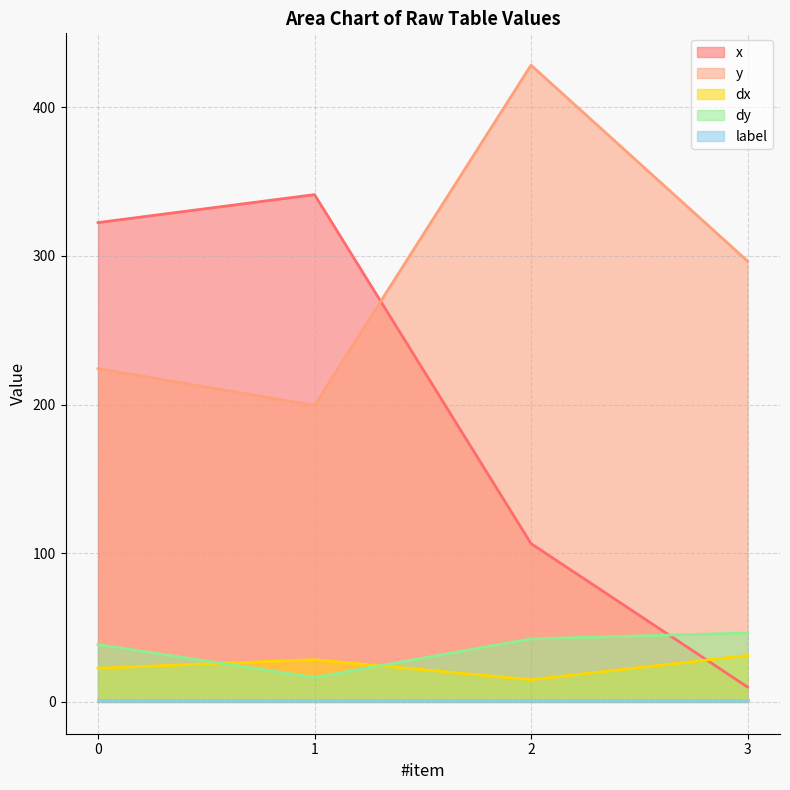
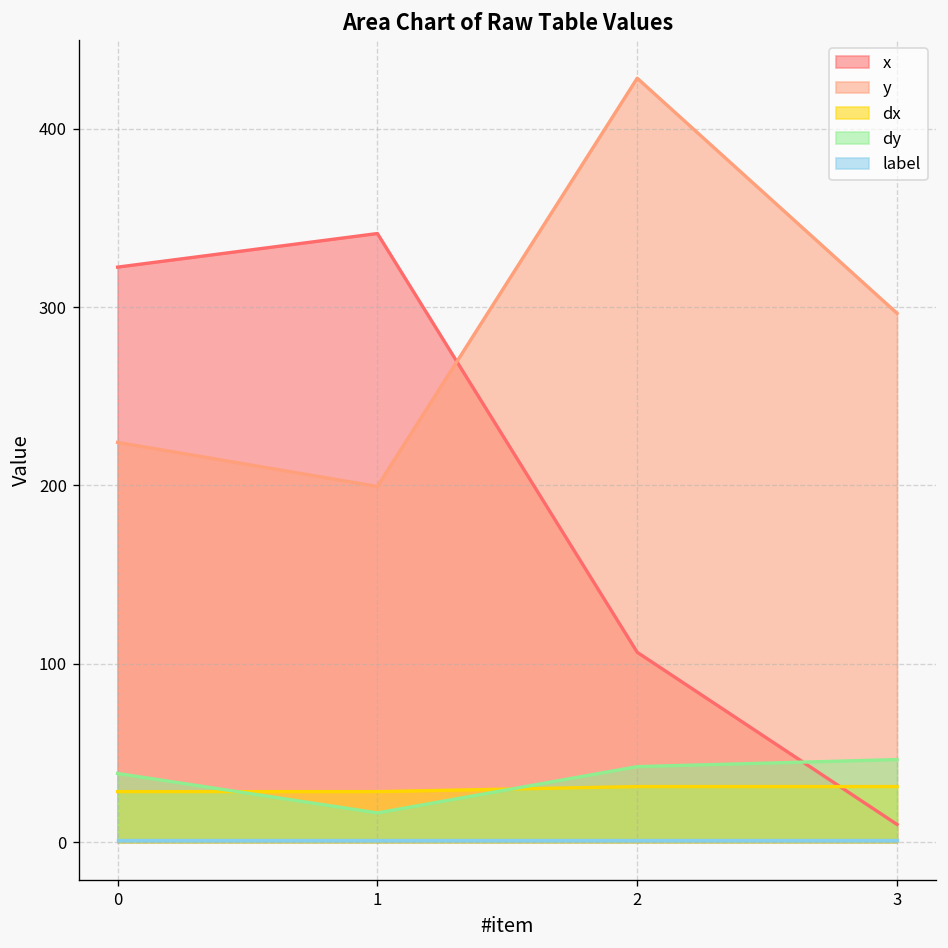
dx, 0: 23 -> 28
dx, 2: 15 -> 31
